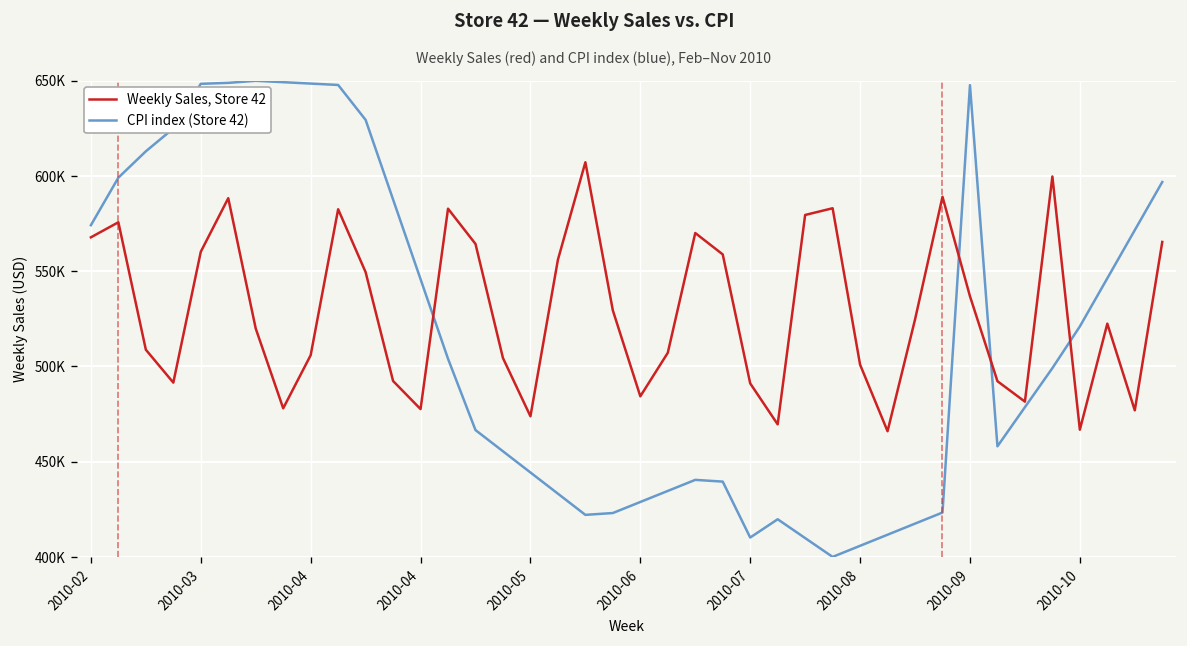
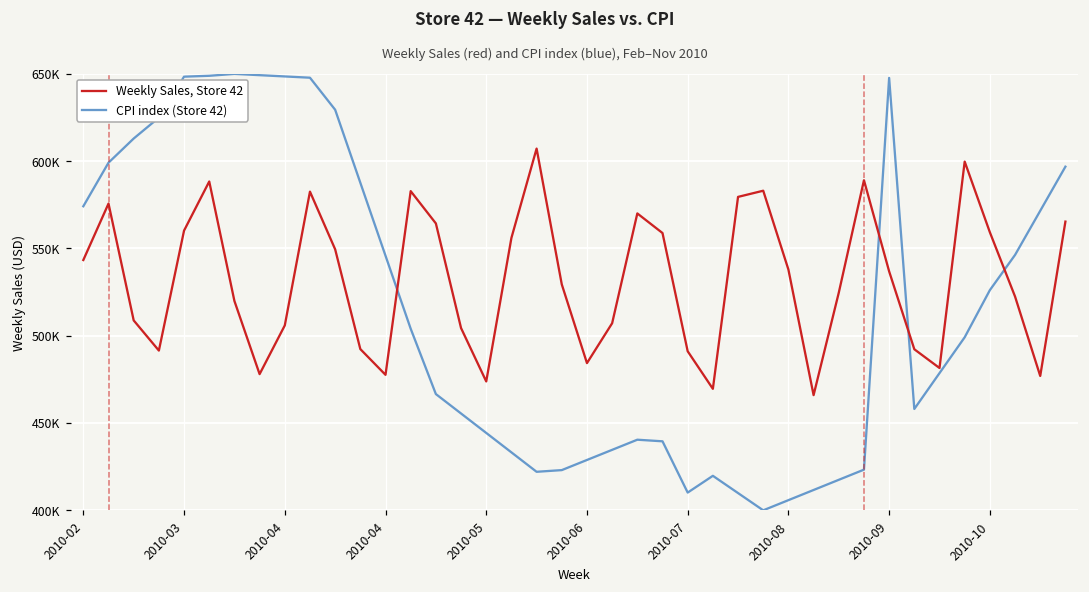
Weekly Sales, Store 42, 2010-02: 568000 -> 543000
Weekly Sales, Store 42, 2010-08: 501000 -> 538000
Weekly Sales, Store 42, 2010-10: 467000 -> 559000
CPI index (Store 42), 2010-10: 521000 -> 526000
